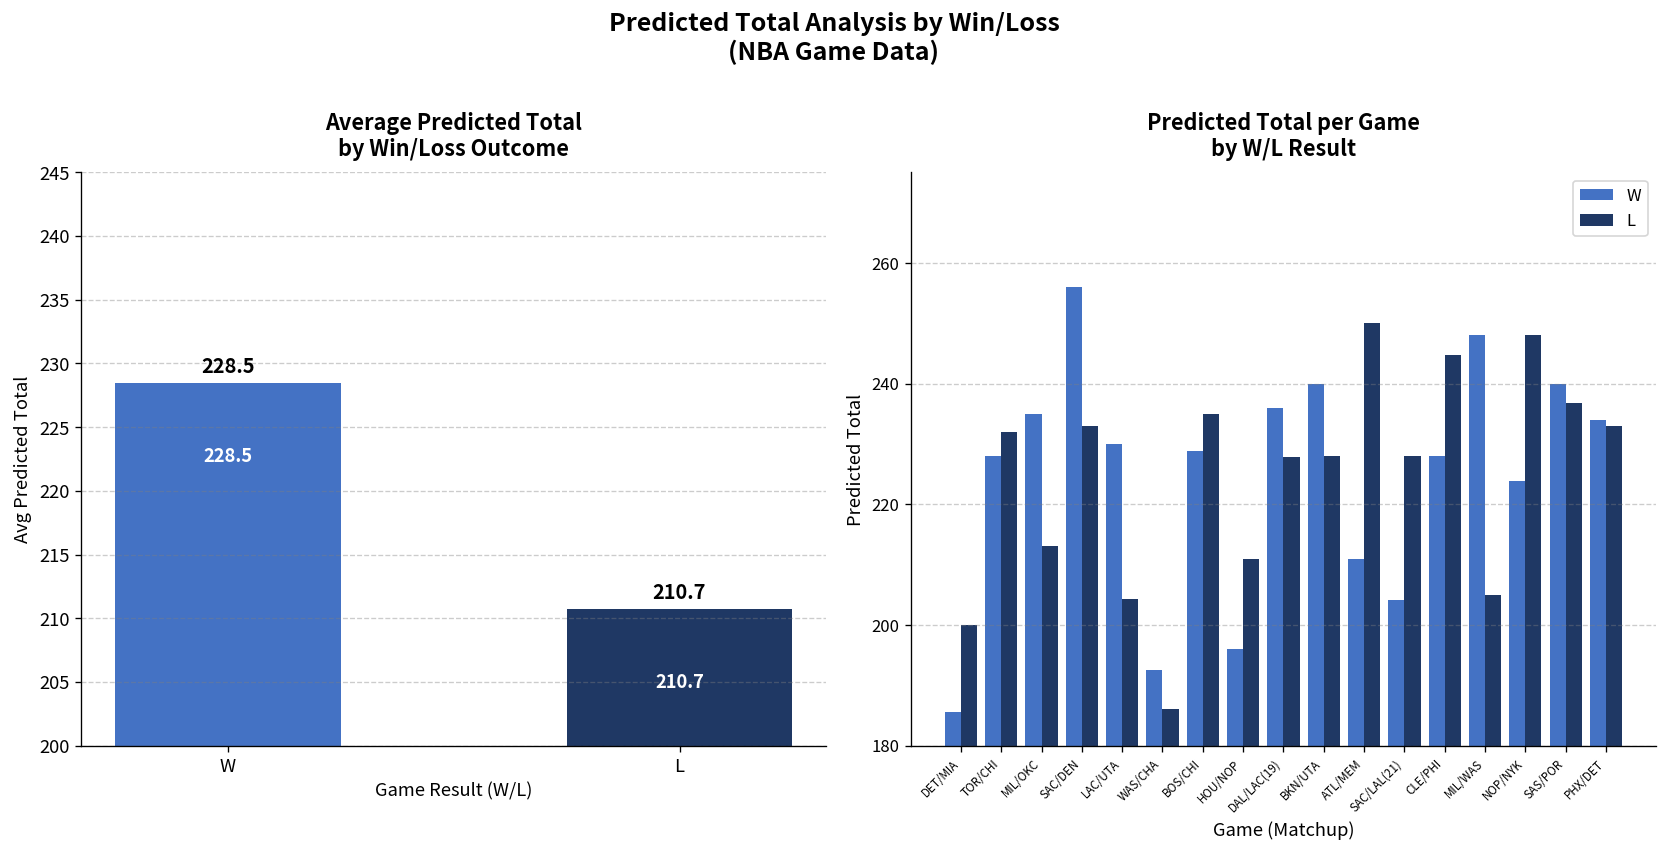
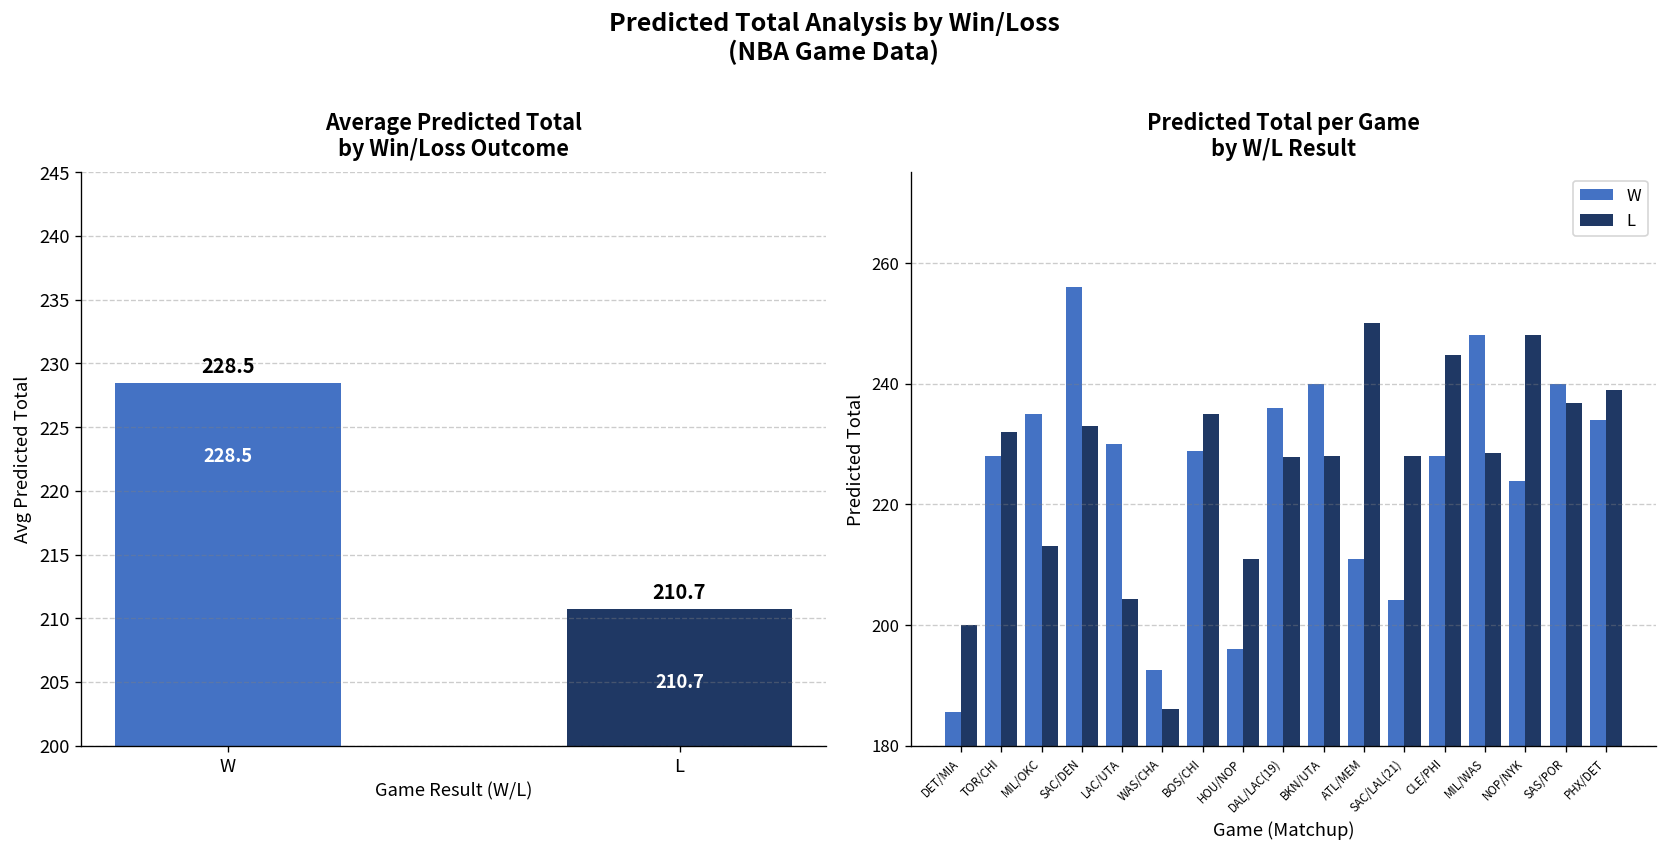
Predicted Total per Game by W/L Result, L, MIL/WAS: 205 -> 229
Predicted Total per Game by W/L Result, L, PHX/DET: 233 -> 239
